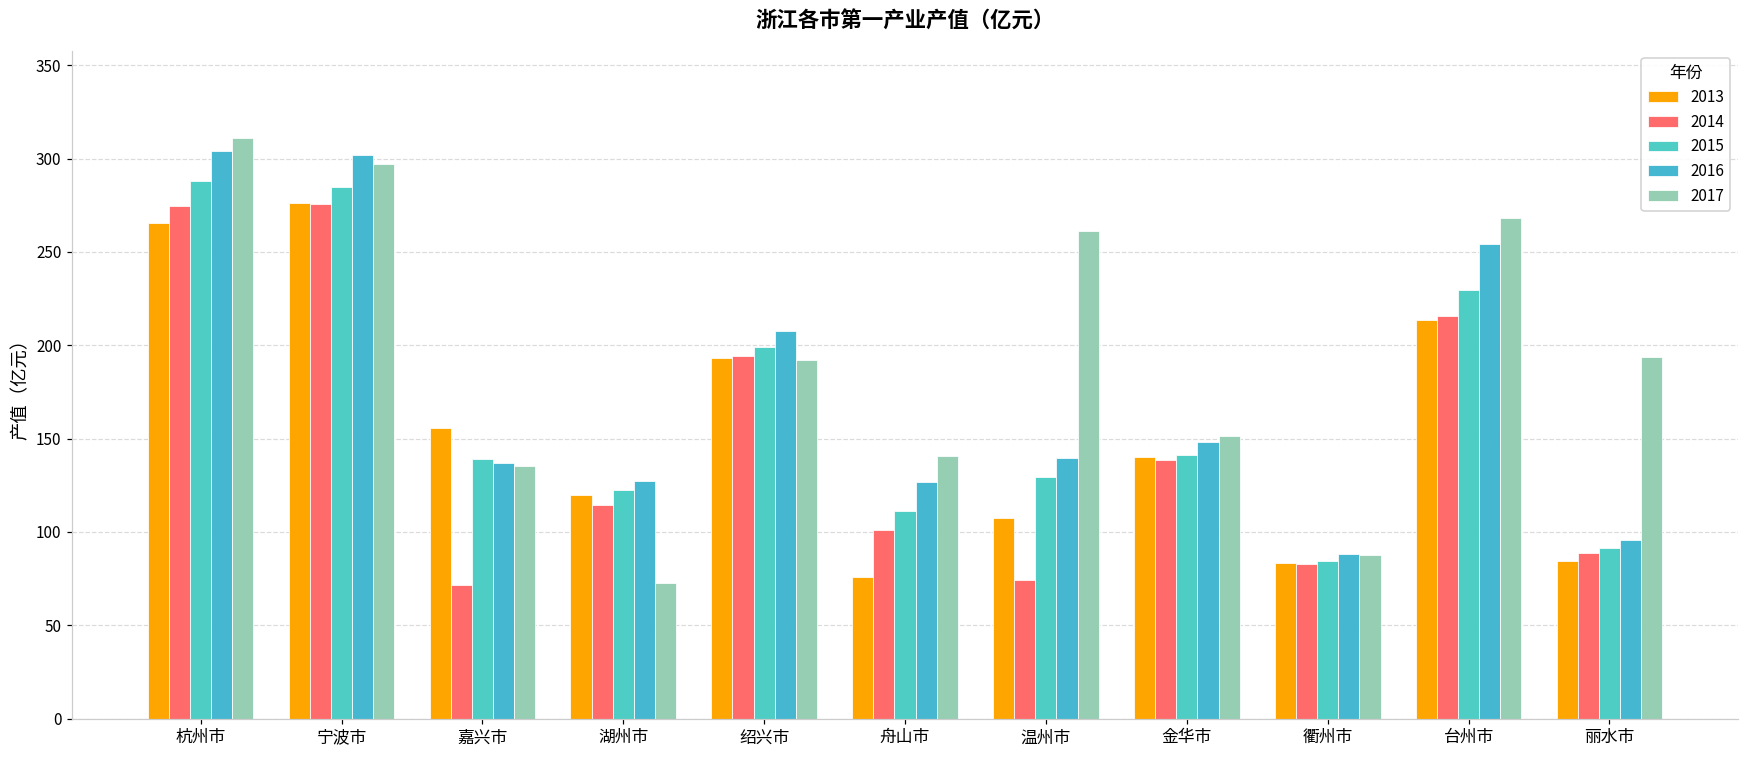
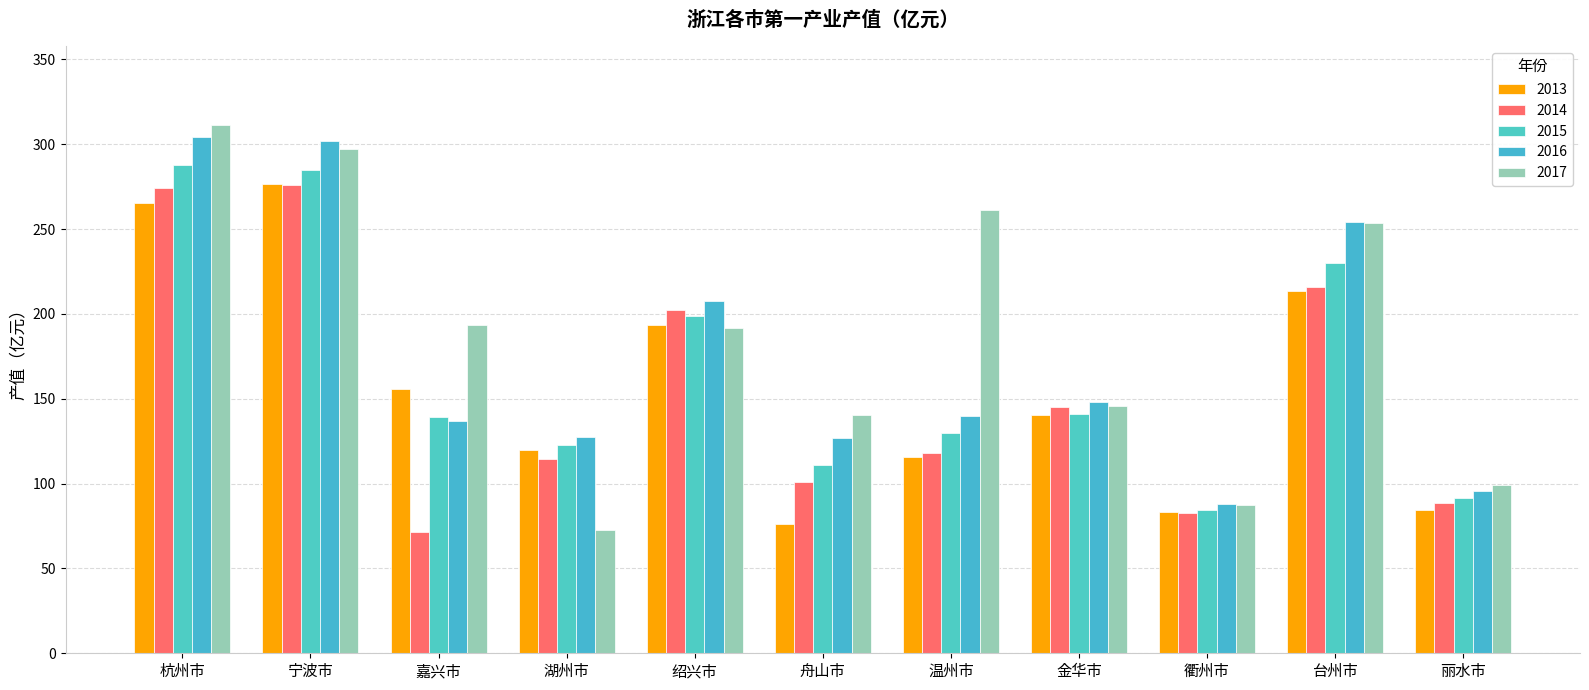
2017, 嘉兴市: 136 -> 194
2014, 绍兴市: 194 -> 202
2013, 温州市: 107 -> 115
2014, 温州市: 74 -> 118
2014, 金华市: 139 -> 145
2017, 金华市: 151 -> 146
2017, 台州市: 268 -> 253
2017, 丽水市: 194 -> 99
